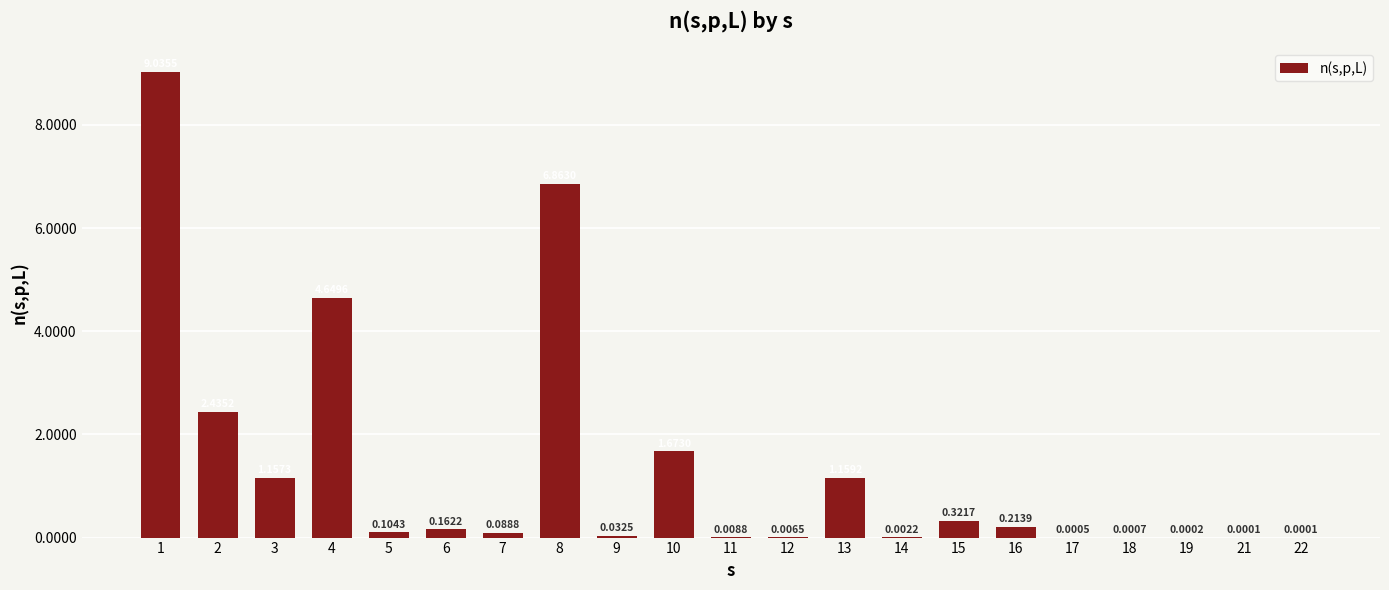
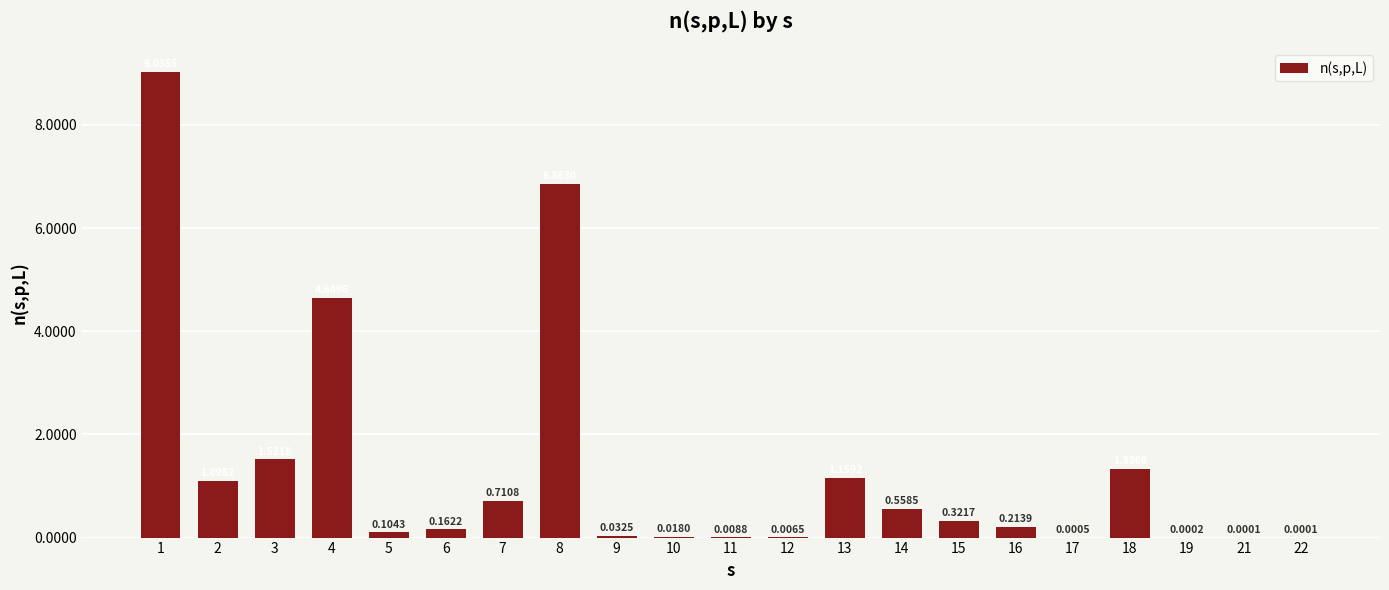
2: 2.4 -> 1.1
3: 1.2 -> 1.5
7: 0.0888 -> 0.7108
10: 1.7 -> 0.0
14: 0.0022 -> 0.5585
18: 0.0 -> 1.3
